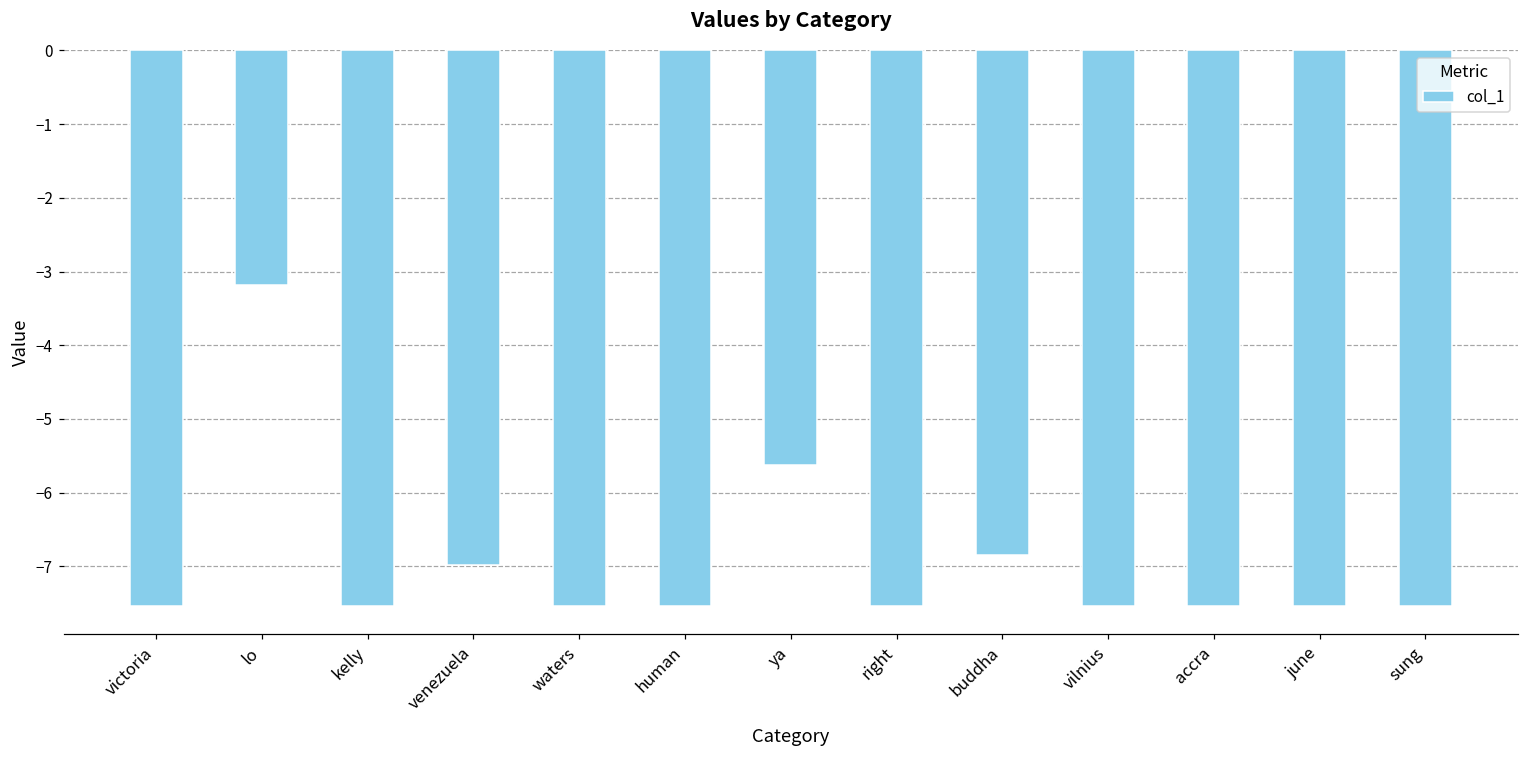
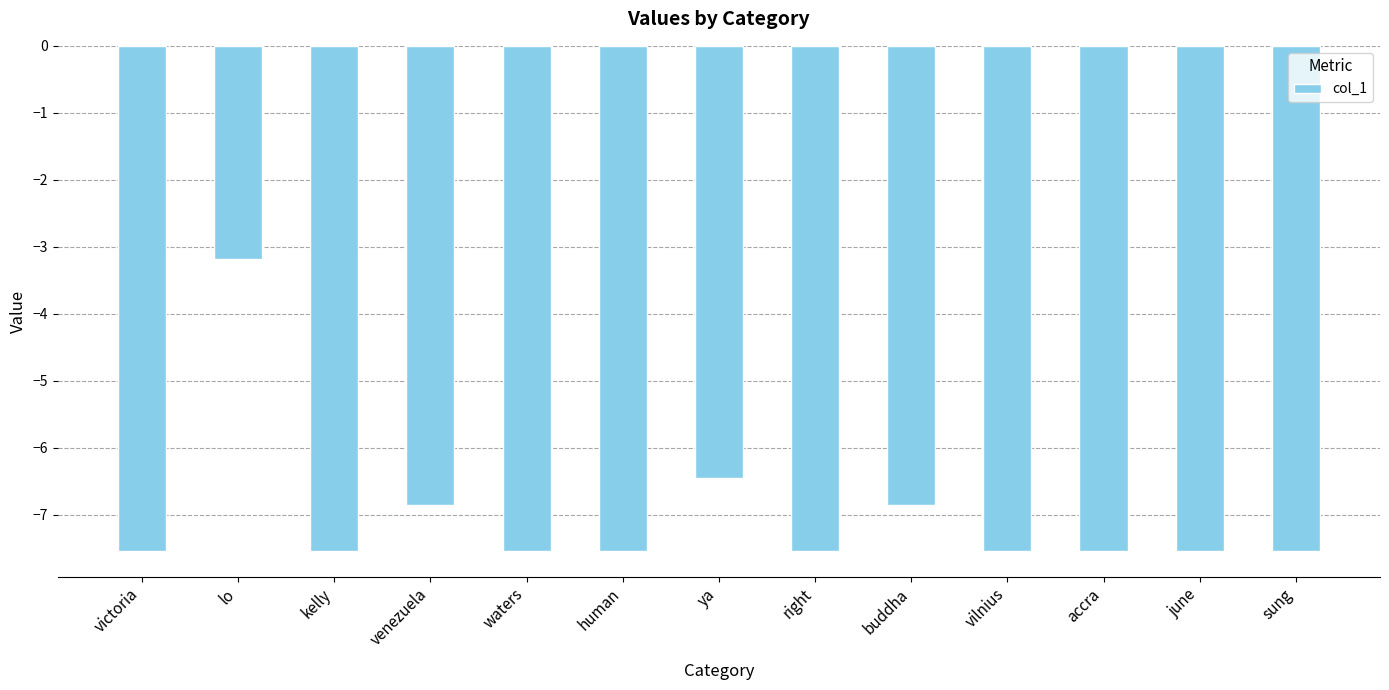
venezuela: -7.0 -> -6.8
ya: -5.6 -> -6.4
